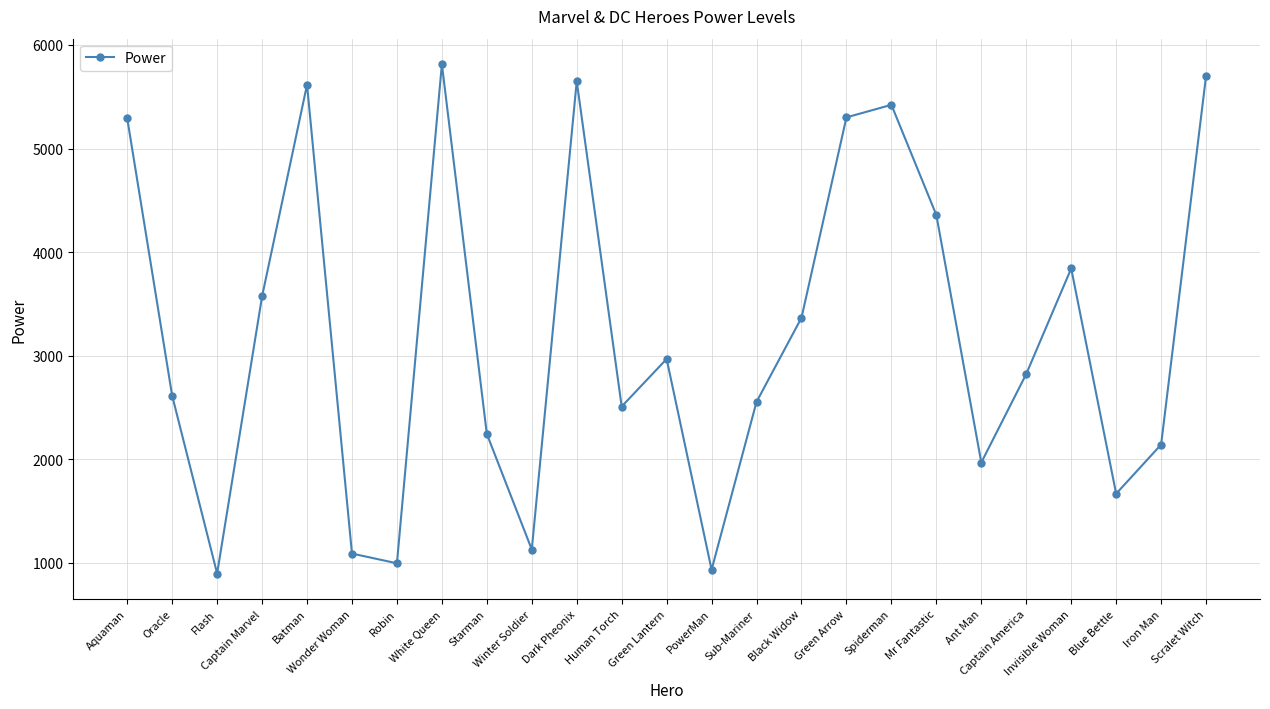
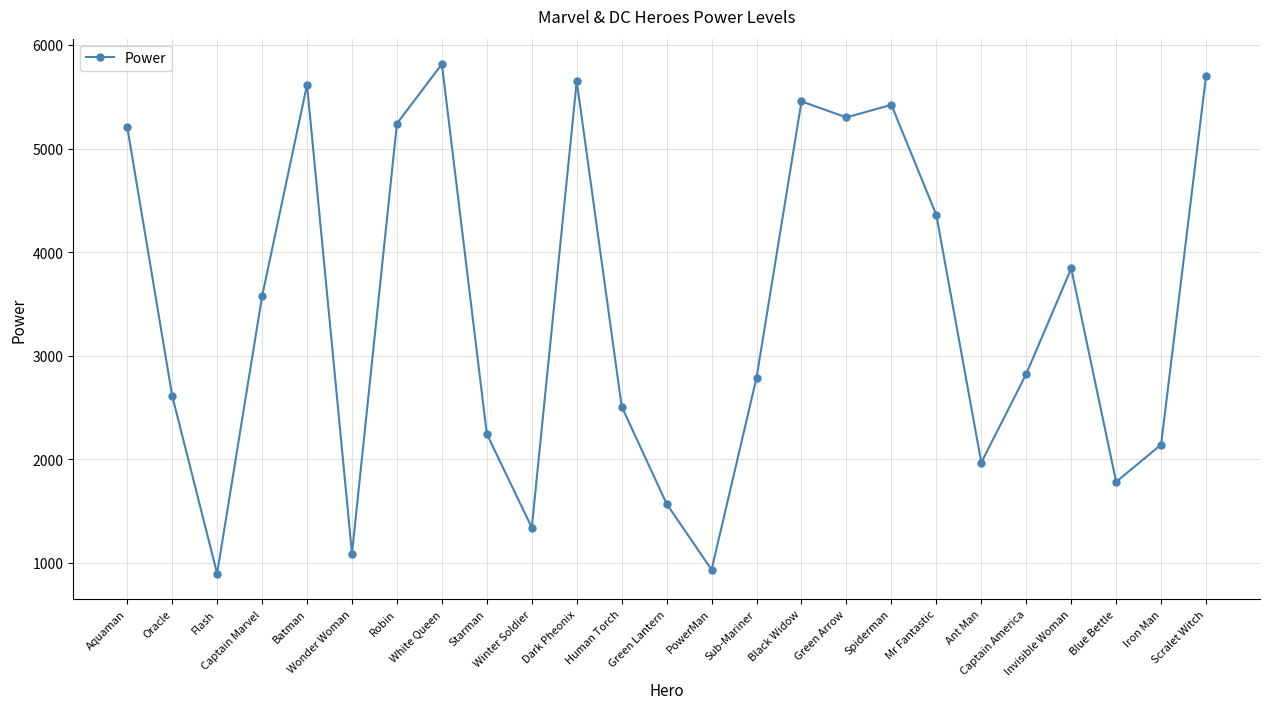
Aquaman: 5290 -> 5210
Robin: 1000 -> 5240
Winter Soldier: 1130 -> 1340
Green Lantern: 2970 -> 1570
Sub-Mariner: 2550 -> 2790
Black Widow: 3370 -> 5460
Blue Bettle: 1670 -> 1780
